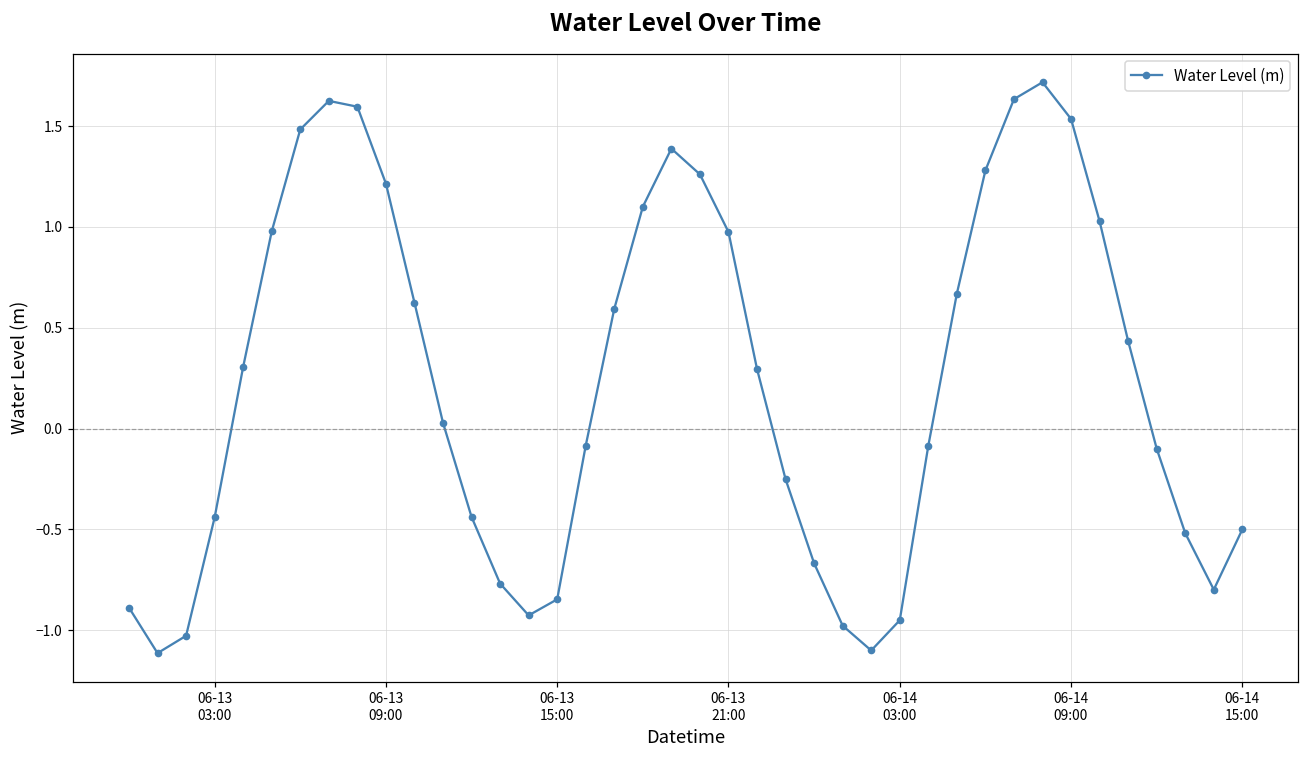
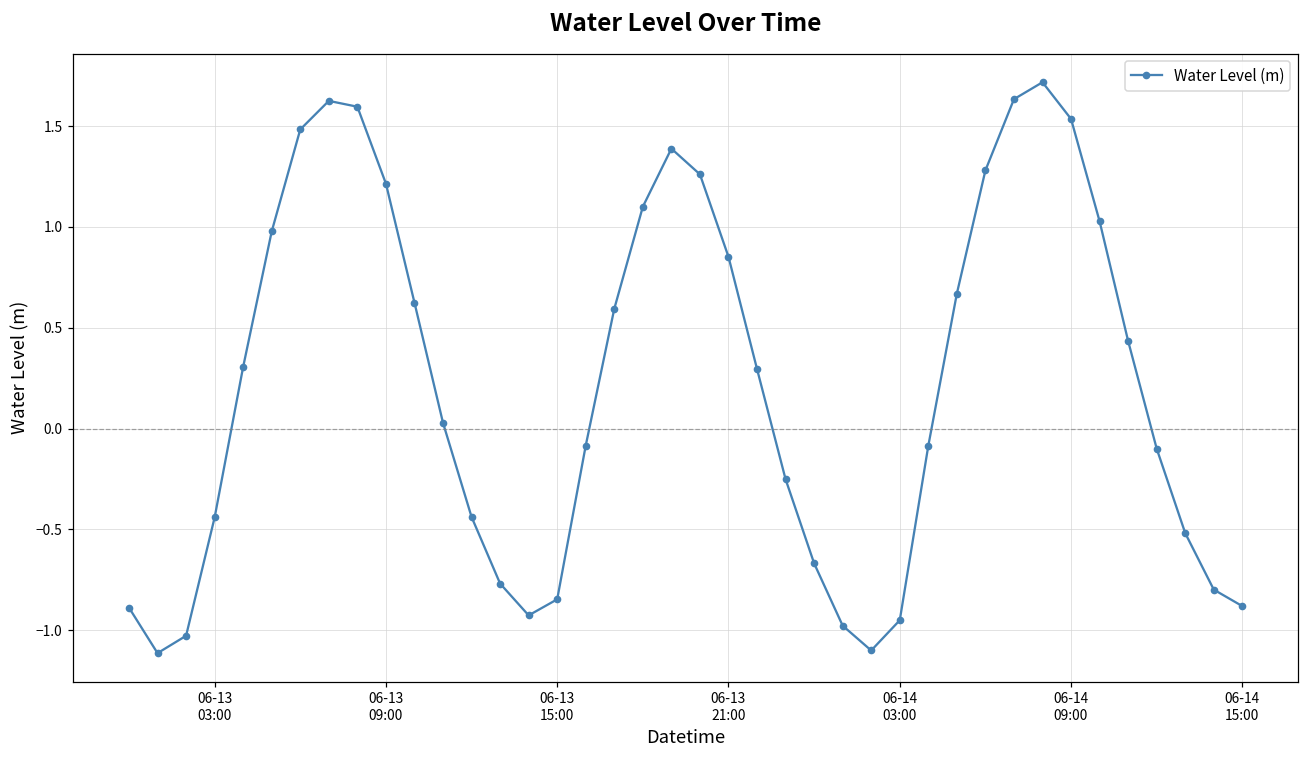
06-13 21:00: 0.97 -> 0.85
06-14 15:00: -0.50 -> -0.88
